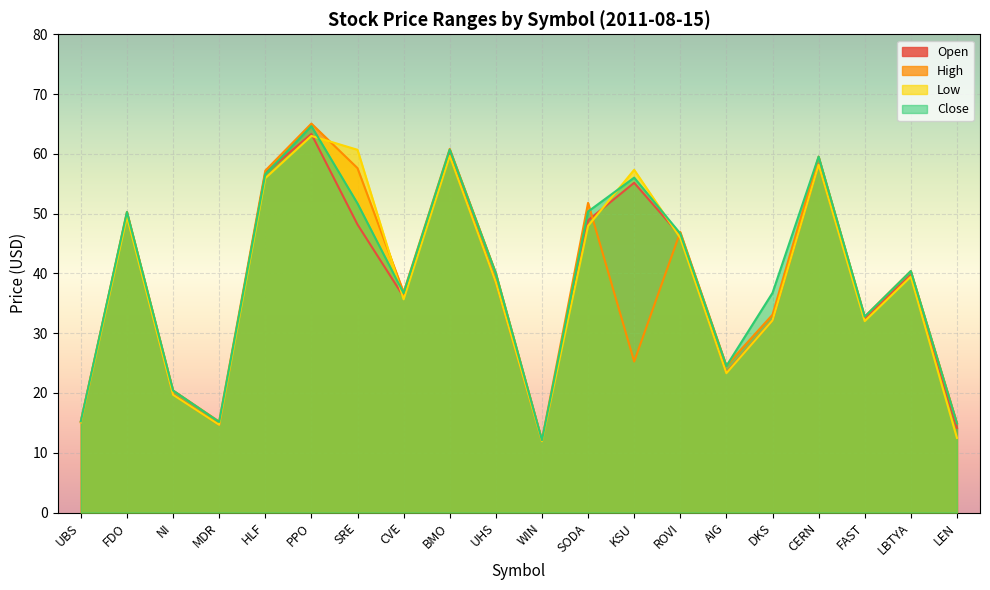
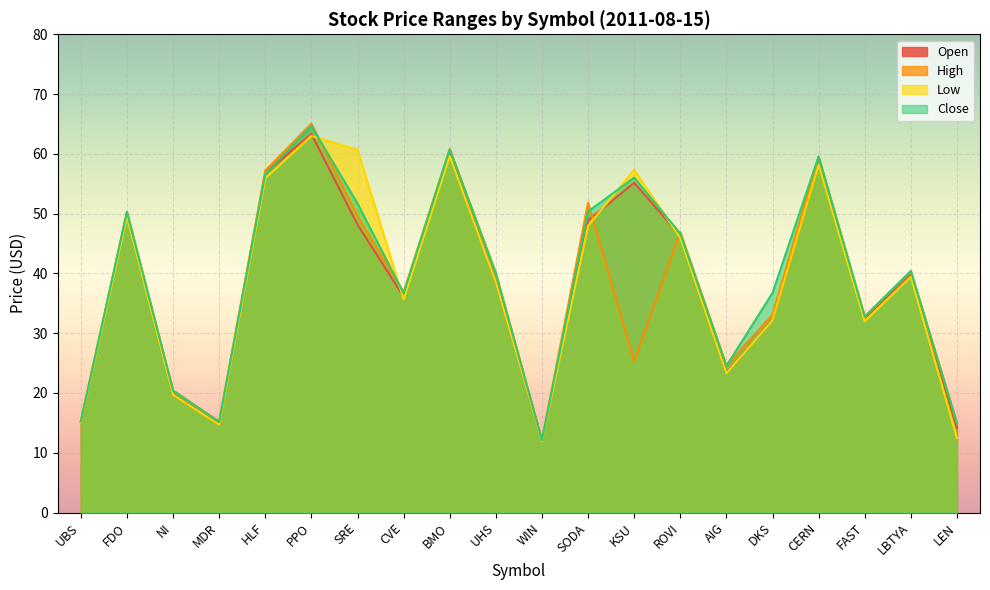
High, SRE: 58 -> 50
